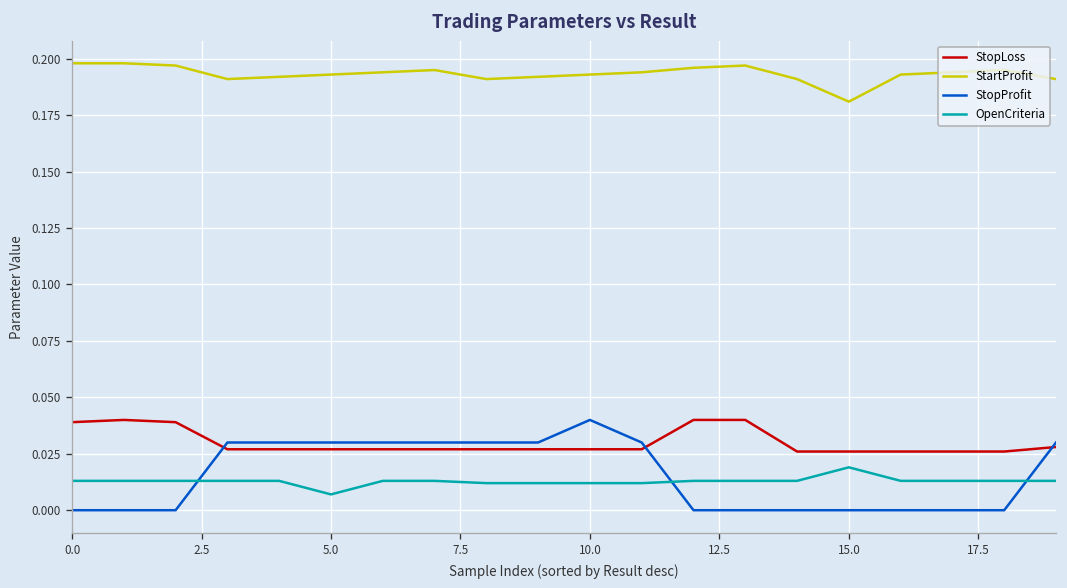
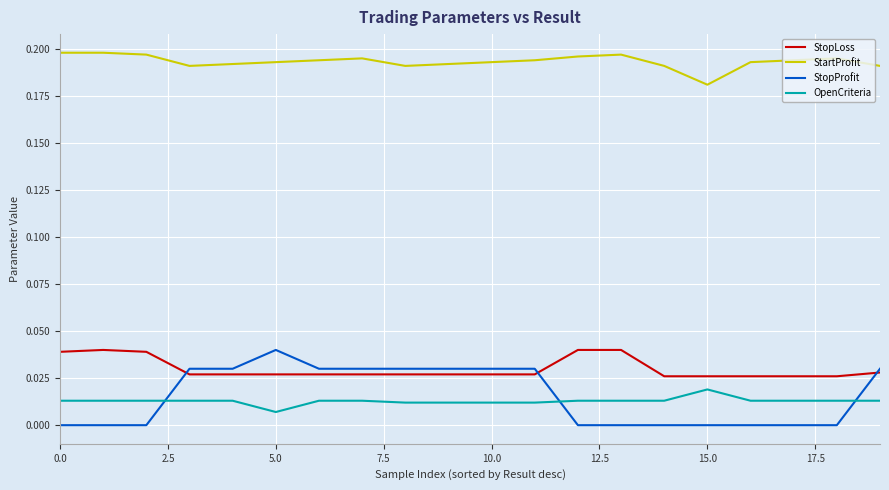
StopProfit, 5.0: 0.03 -> 0.04
StopProfit, 10.0: 0.04 -> 0.03
